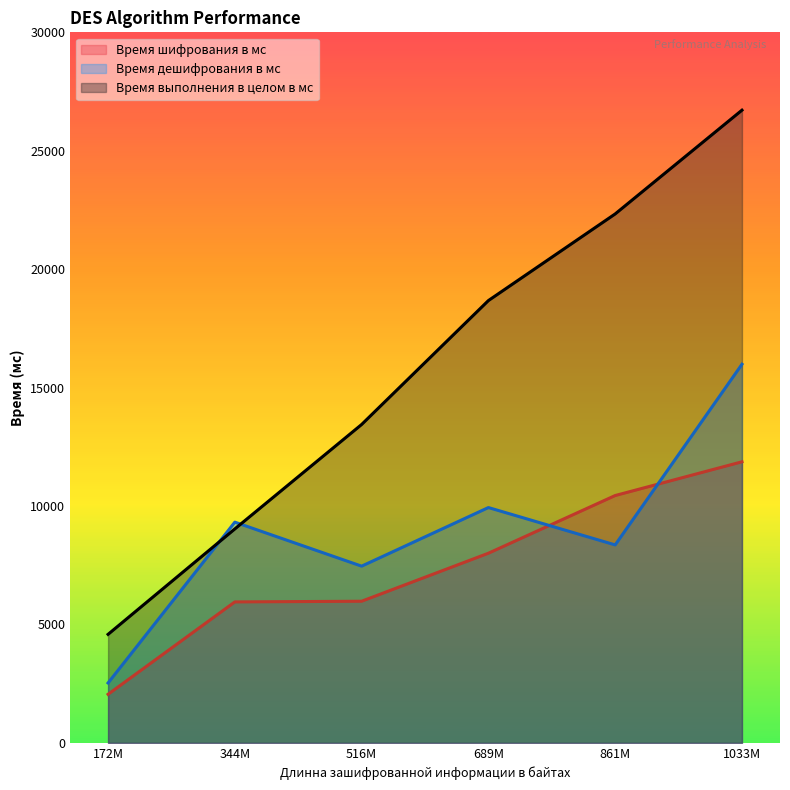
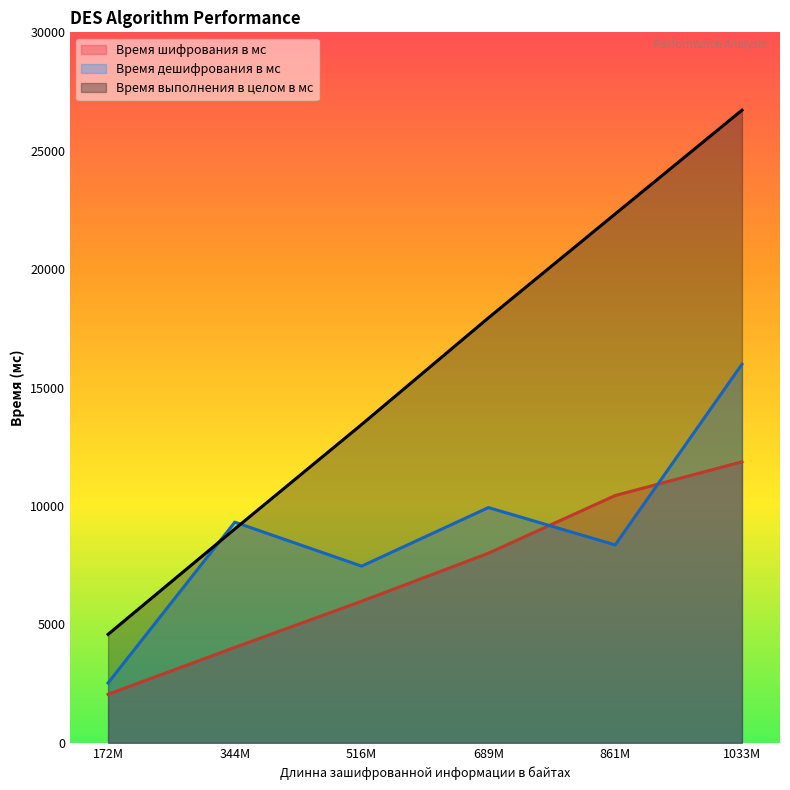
Время шифрования в мс, 344M: 6000 -> 4000
Время выполнения в целом в мс, 689M: 18700 -> 17900
